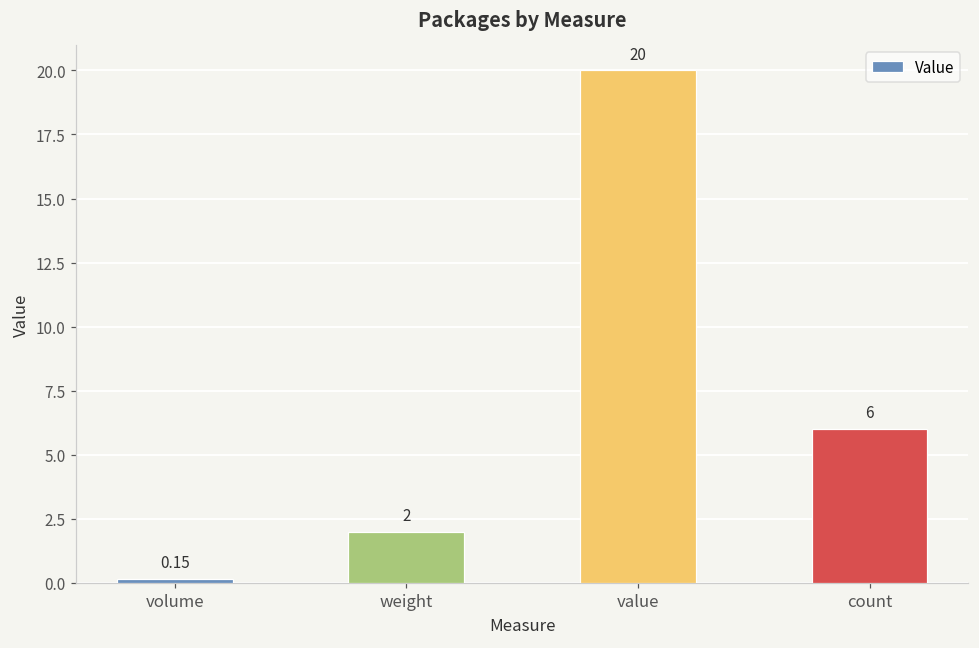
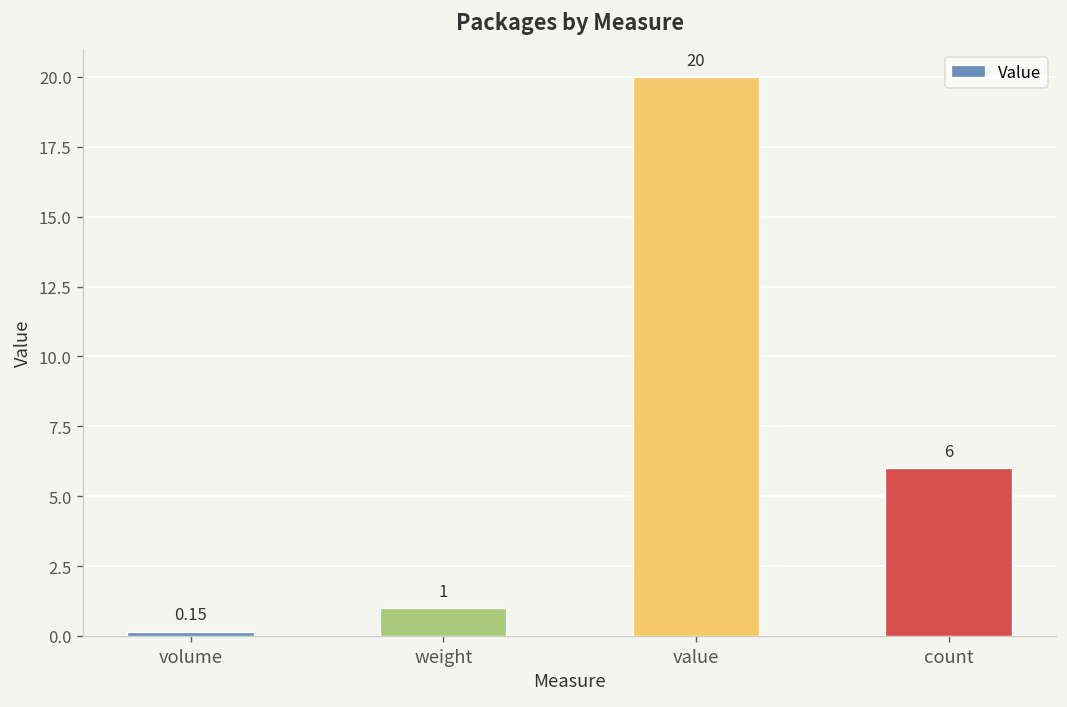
weight: 2 -> 1
